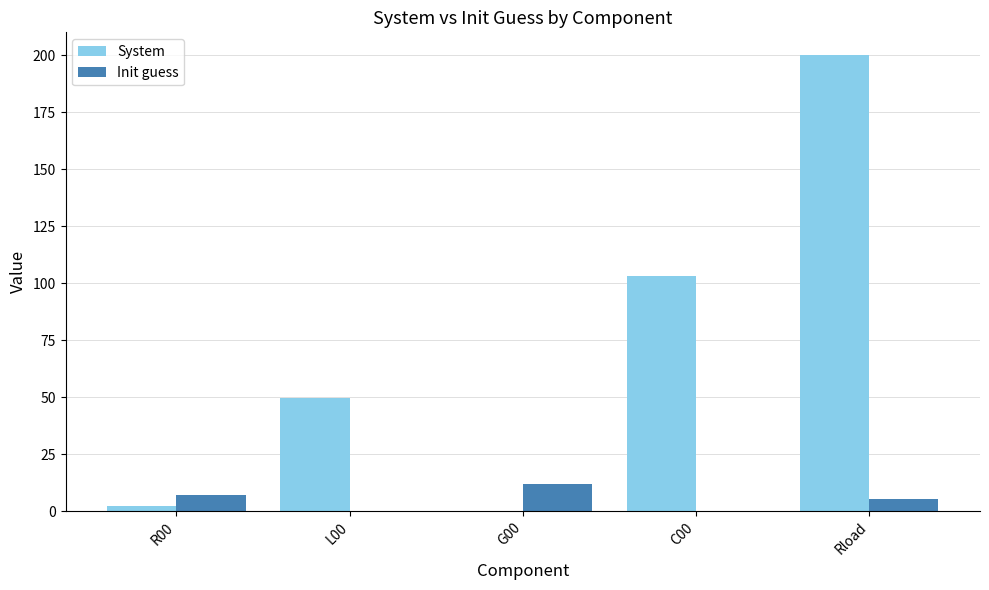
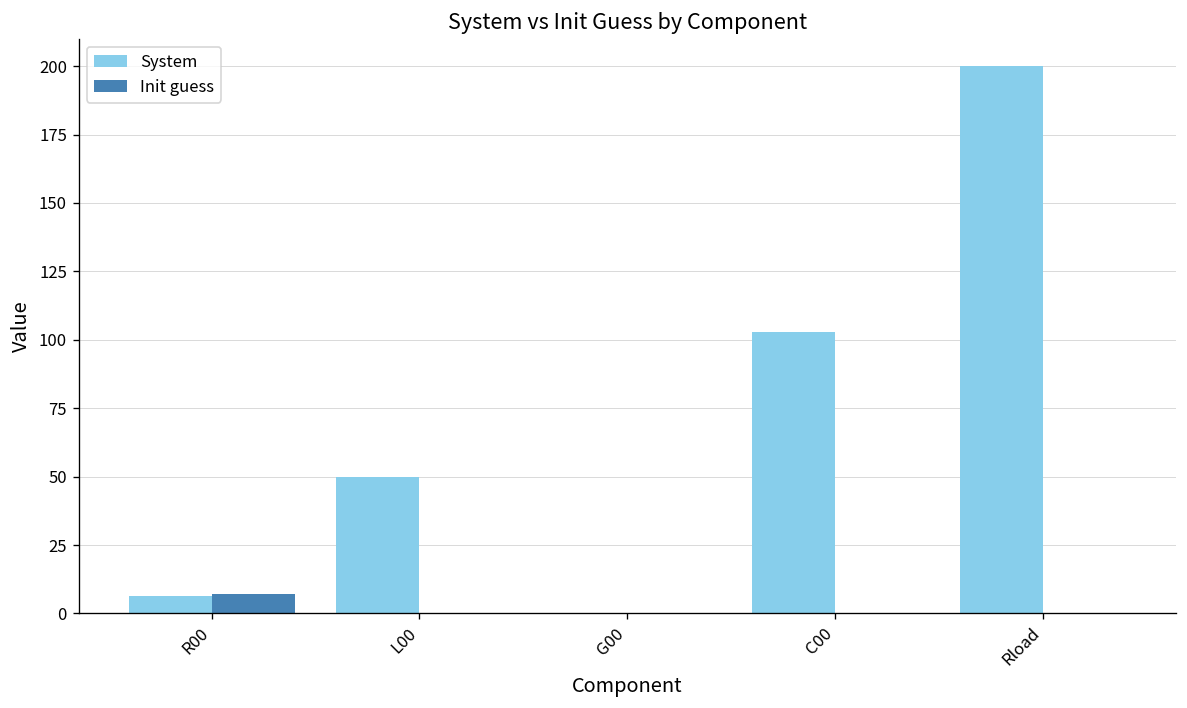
System, R00: 2 -> 6
Init guess, G00: 12 -> 0
Init guess, Rload: 5 -> 0
